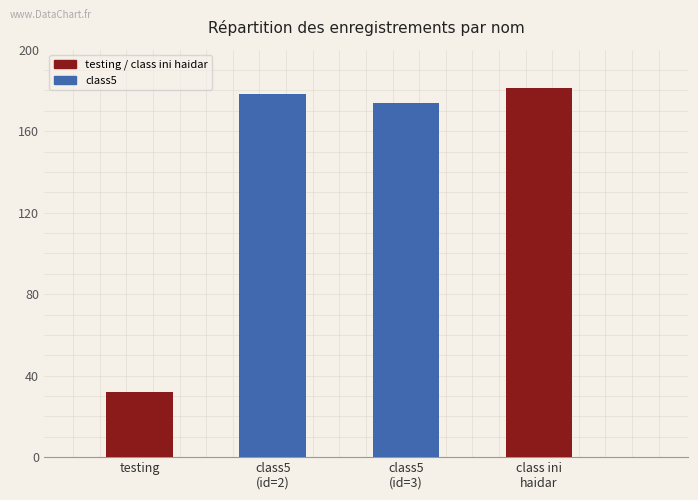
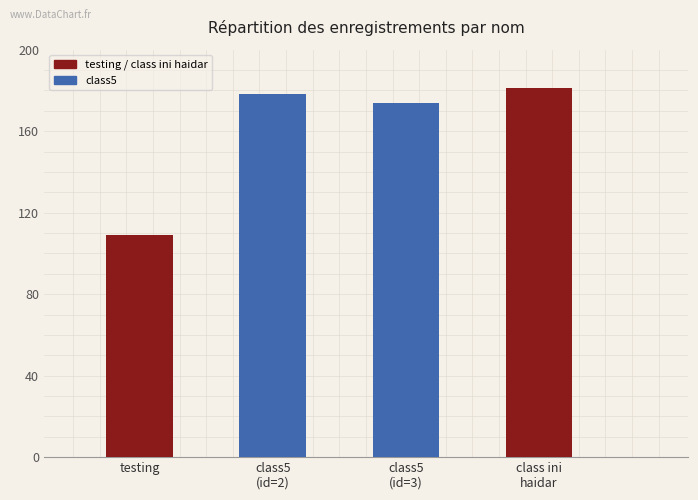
testing: 32 -> 109
